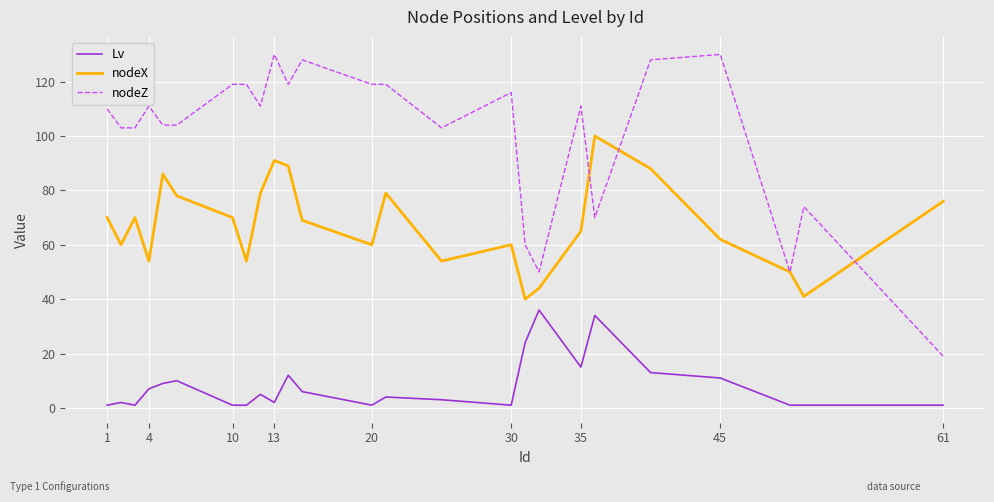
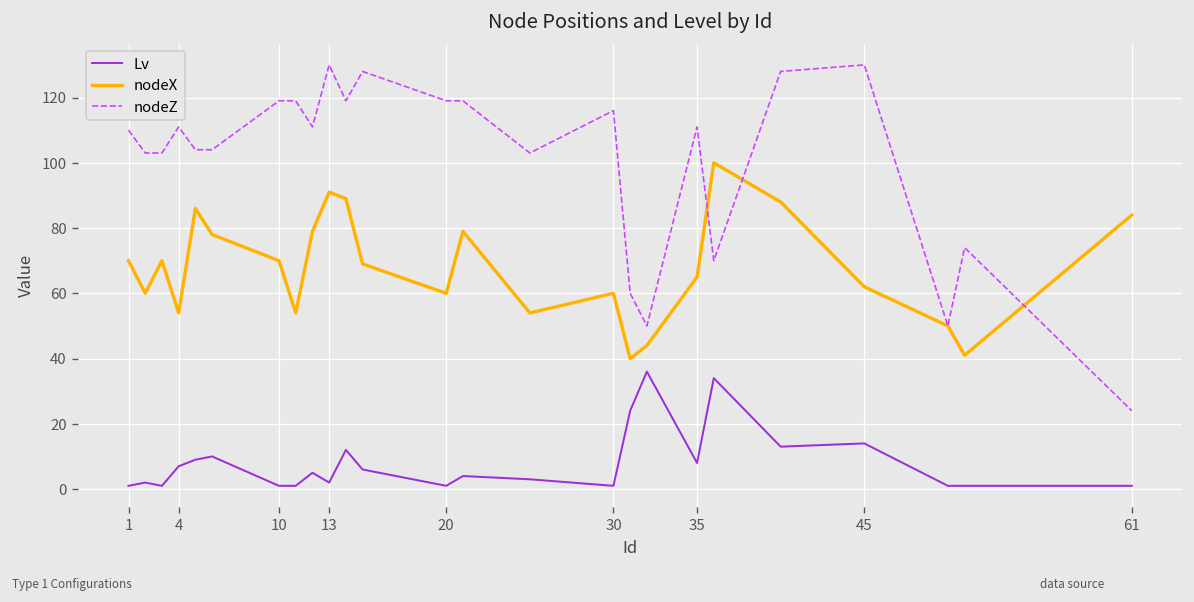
Lv, 35: 15 -> 8
Lv, 45: 11 -> 14
nodeX, 61: 76 -> 84
nodeZ, 61: 19 -> 24
